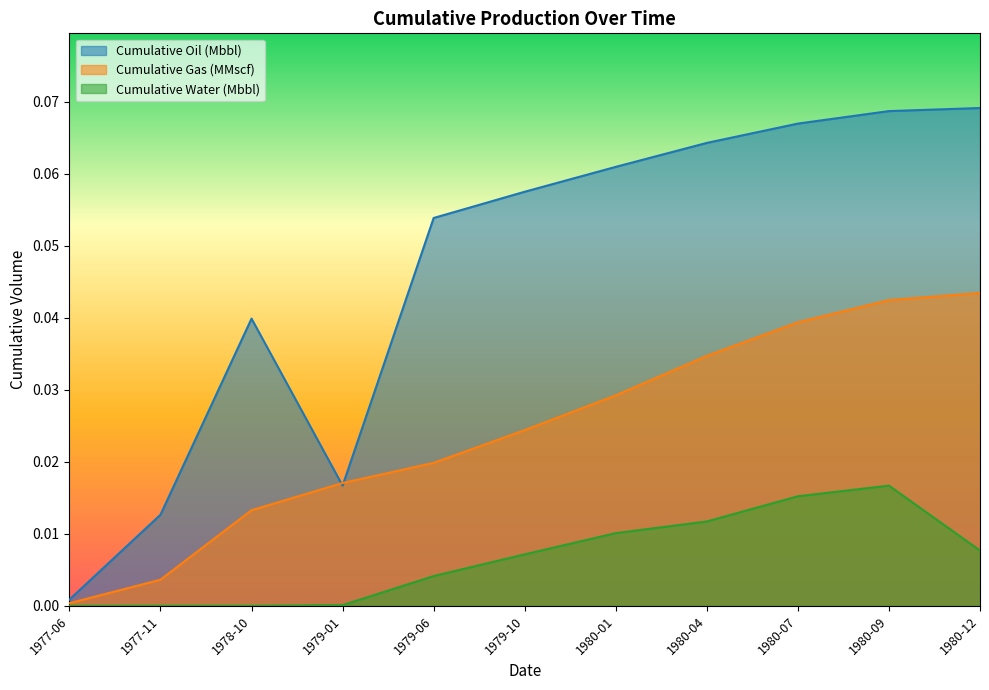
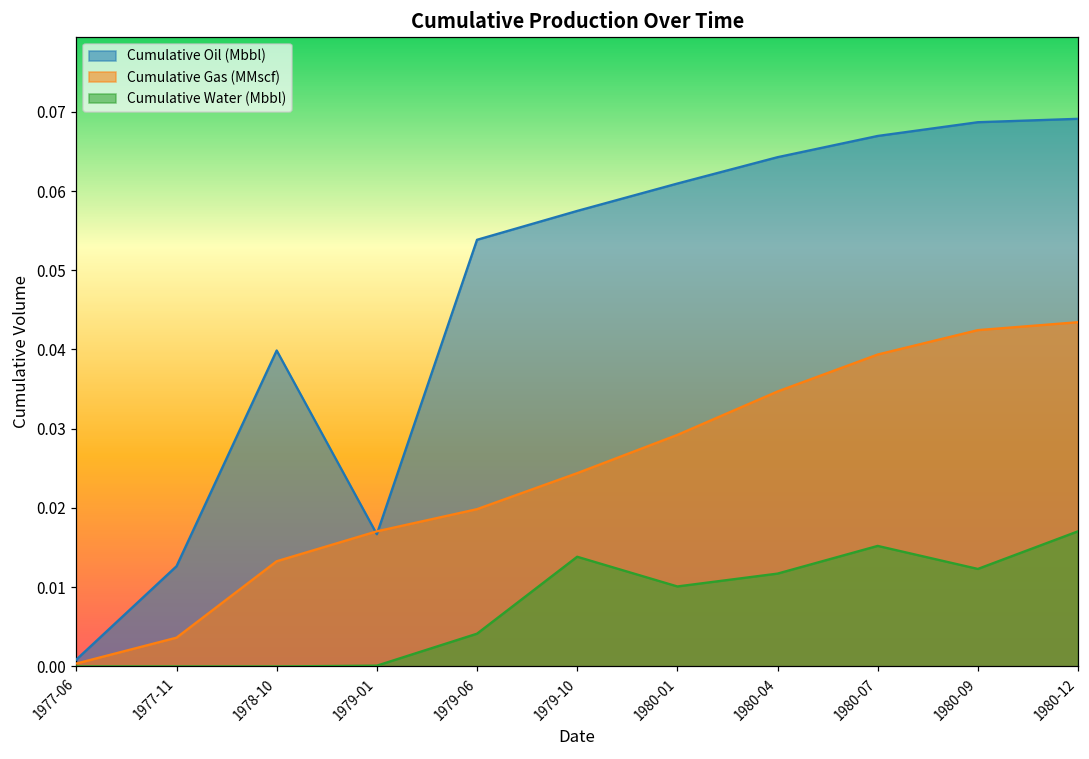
Cumulative Water (Mbbl), 1979-10: 0.007 -> 0.014
Cumulative Water (Mbbl), 1980-09: 0.017 -> 0.012
Cumulative Water (Mbbl), 1980-12: 0.008 -> 0.017
